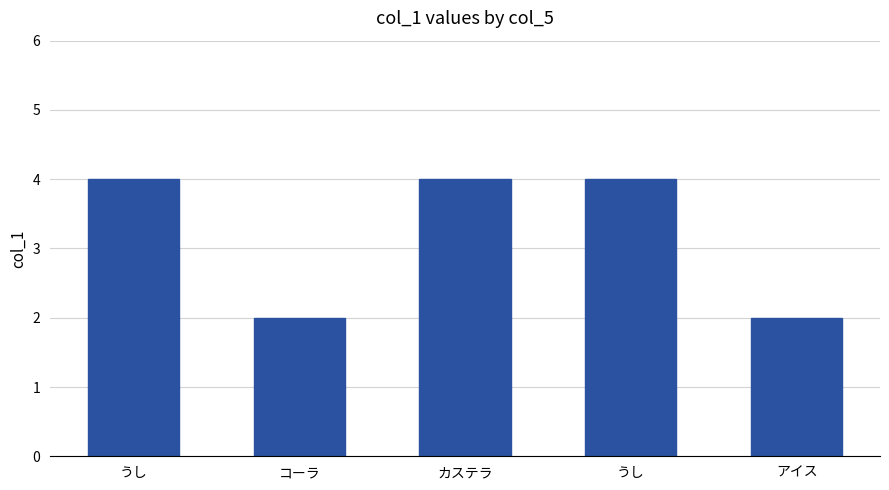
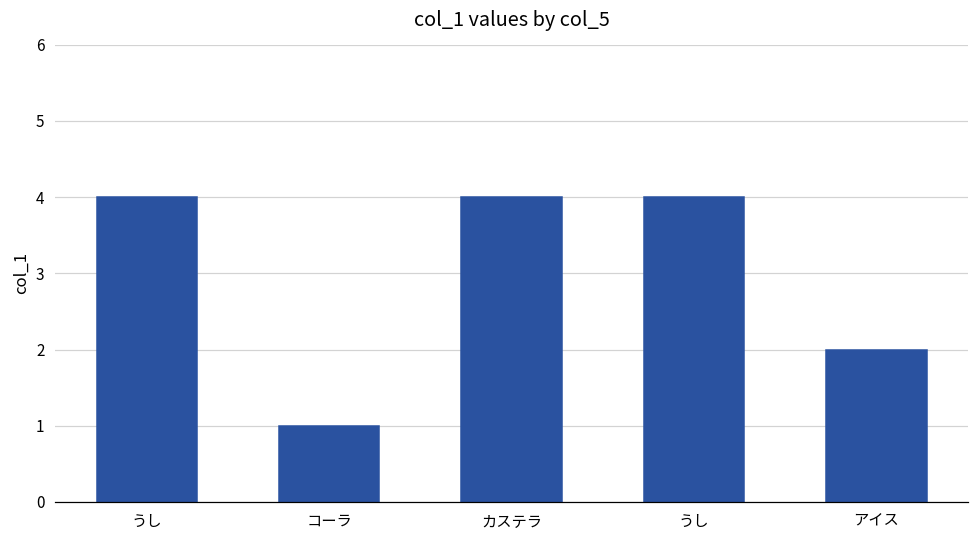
コーラ: 2 -> 1
